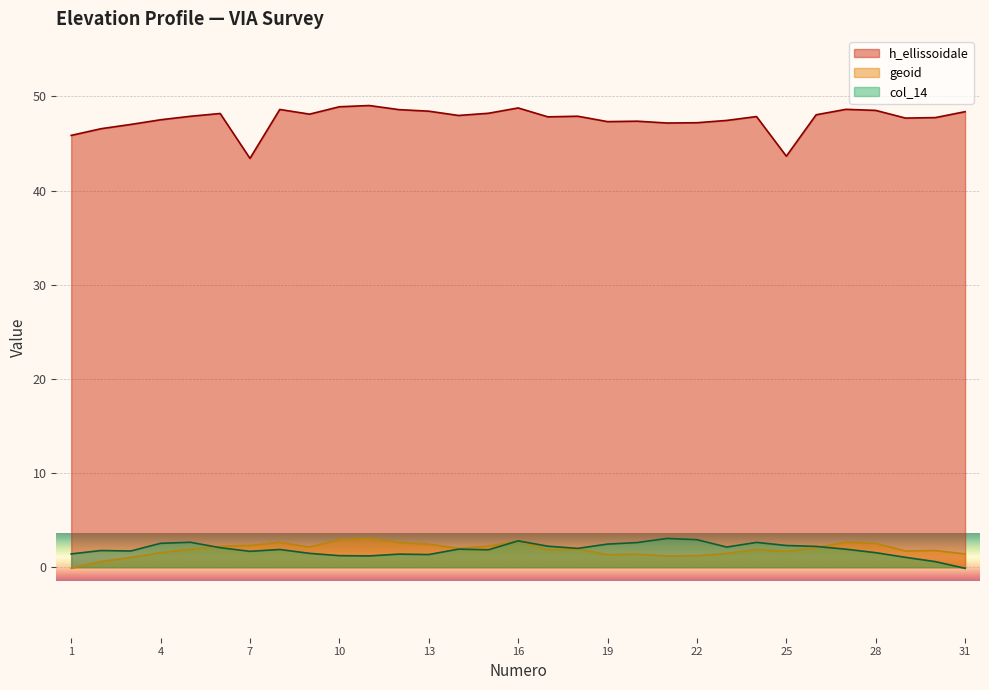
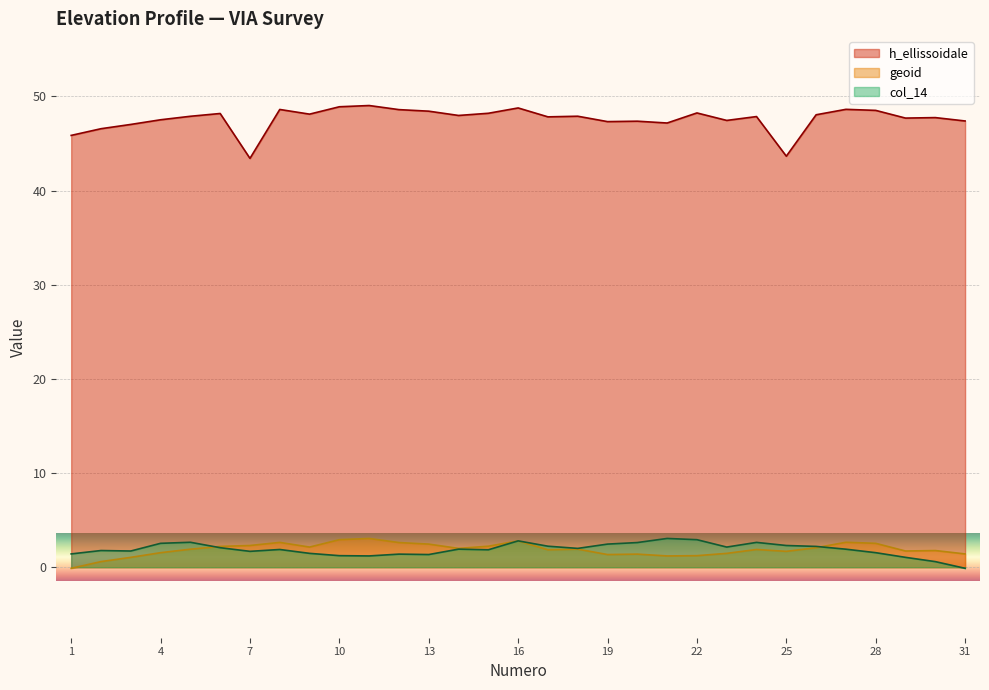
h_ellissoidale, 22: 47 -> 48
h_ellissoidale, 31: 48 -> 47
